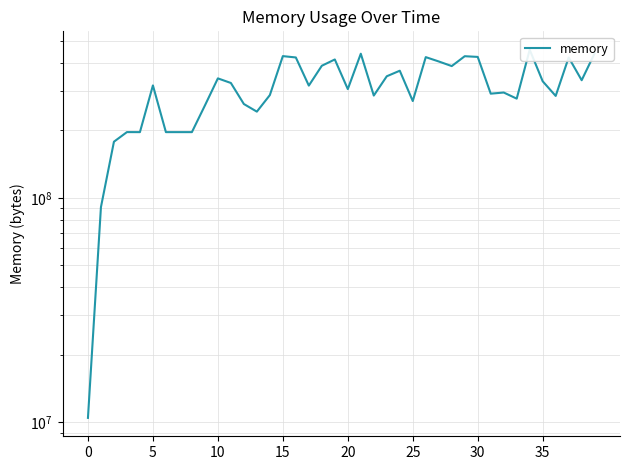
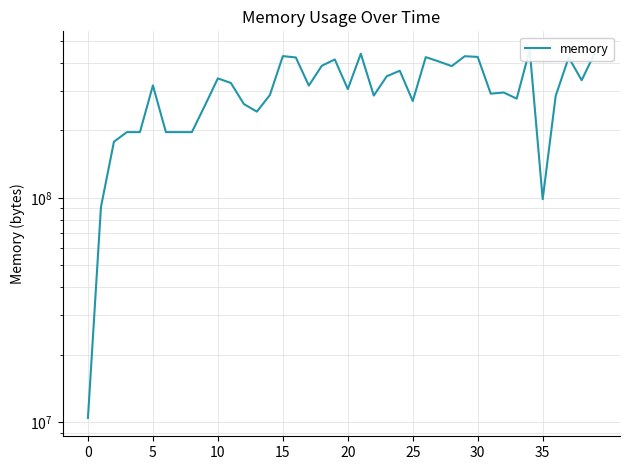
35: 330000000 -> 100000000
